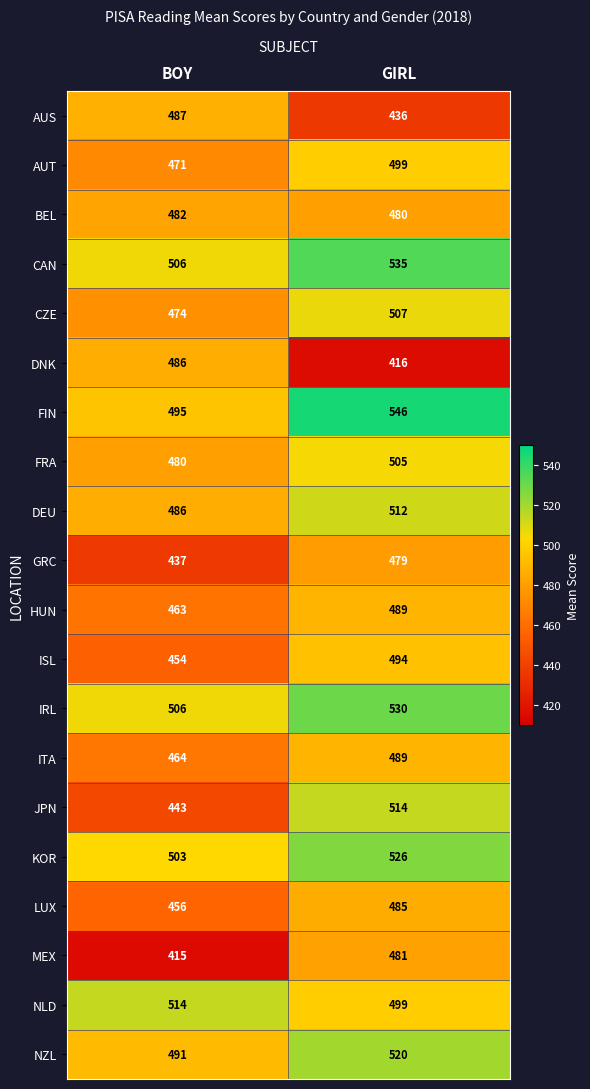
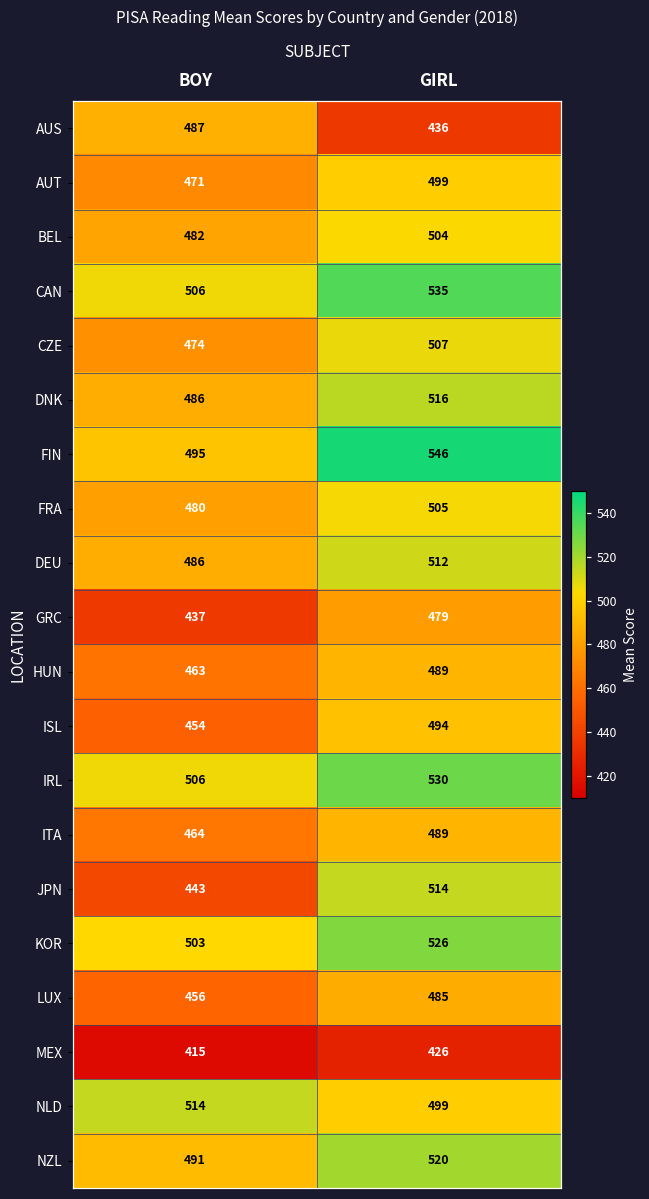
BEL, GIRL: 480 -> 504
DNK, GIRL: 416 -> 516
MEX, GIRL: 481 -> 426
